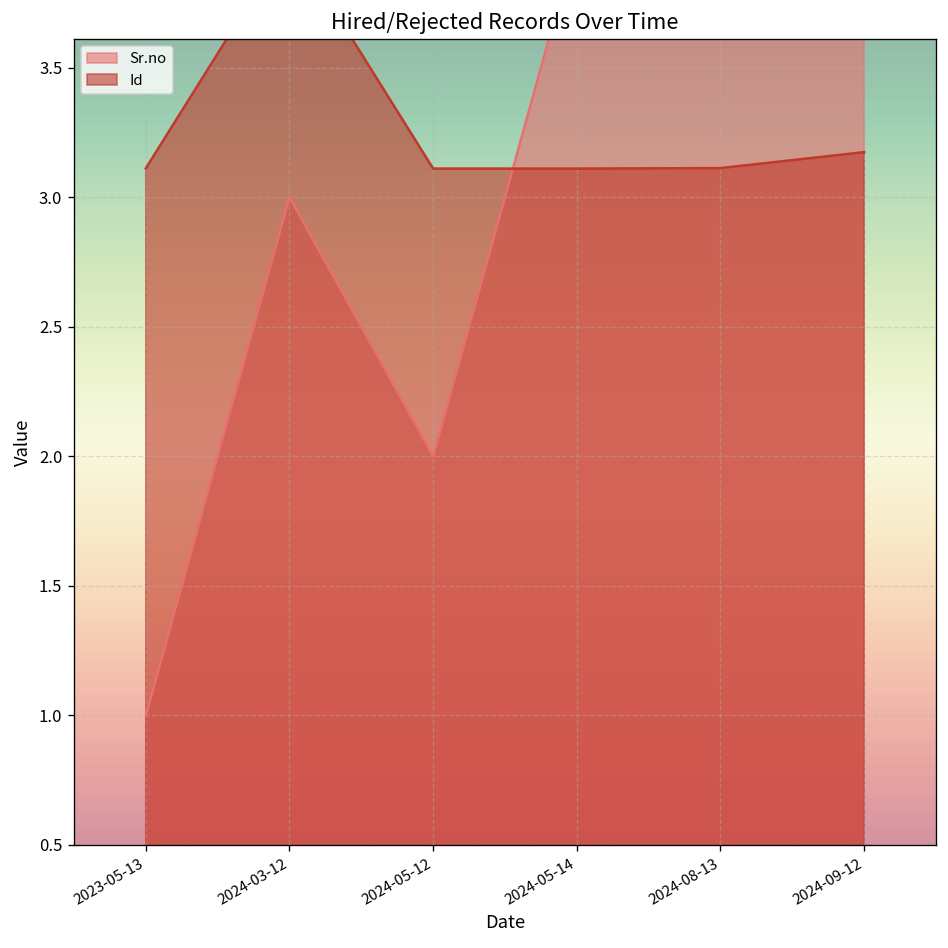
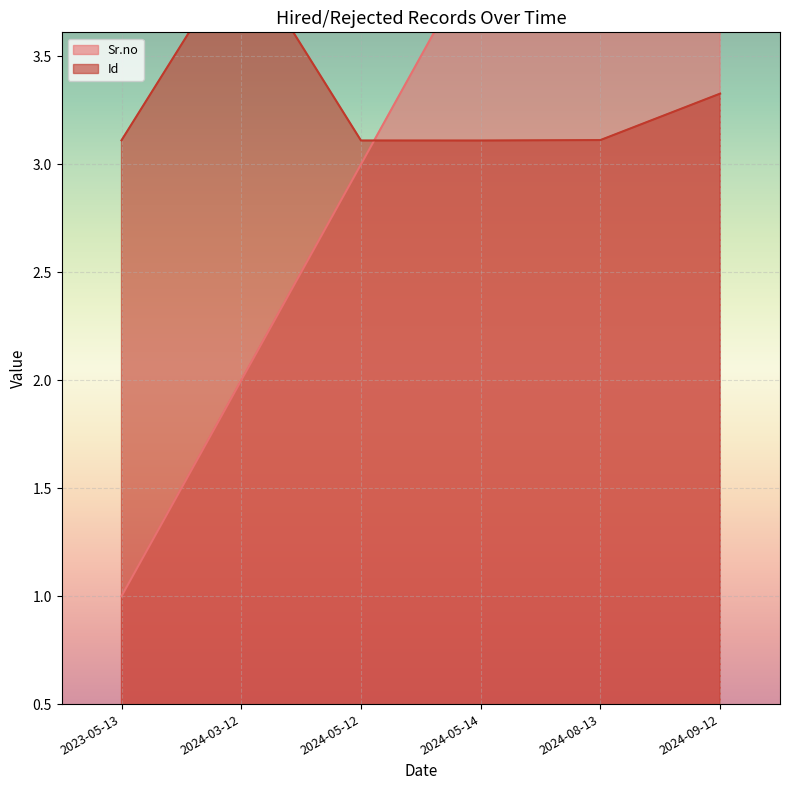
Sr.no, 2024-03-12: 3 -> 2
Sr.no, 2024-05-12: 2 -> 3
Id, 2024-09-12: 3.17 -> 3.33
